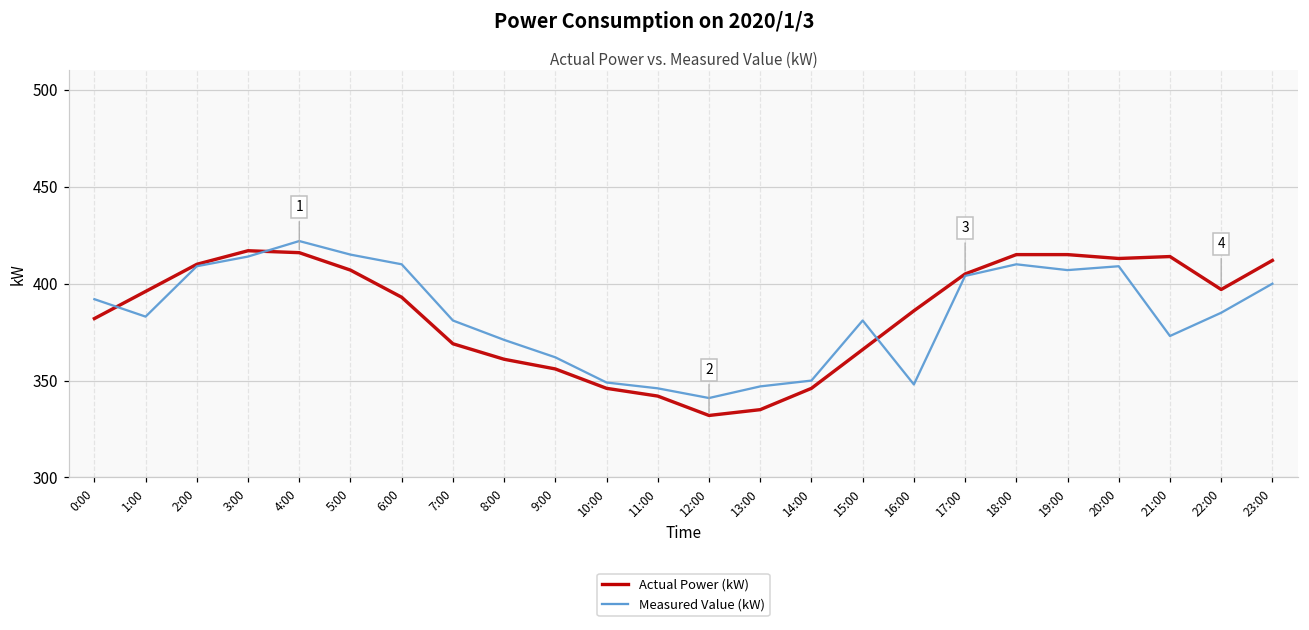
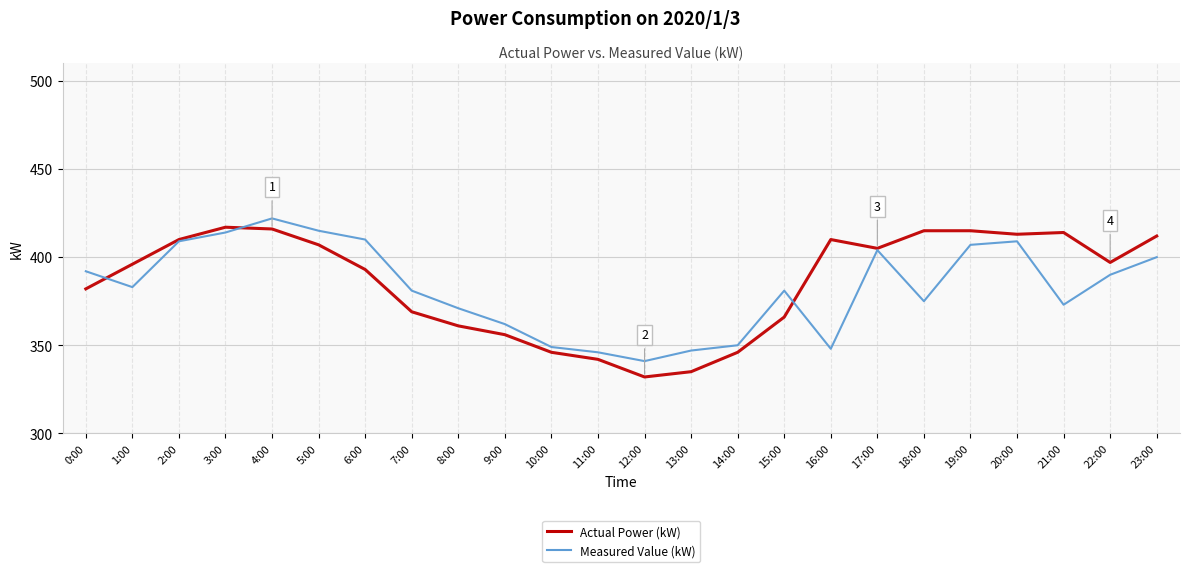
Actual Power (kW), 16:00: 386 -> 410
Measured Value (kW), 18:00: 410 -> 375
Measured Value (kW), 22:00: 385 -> 390
